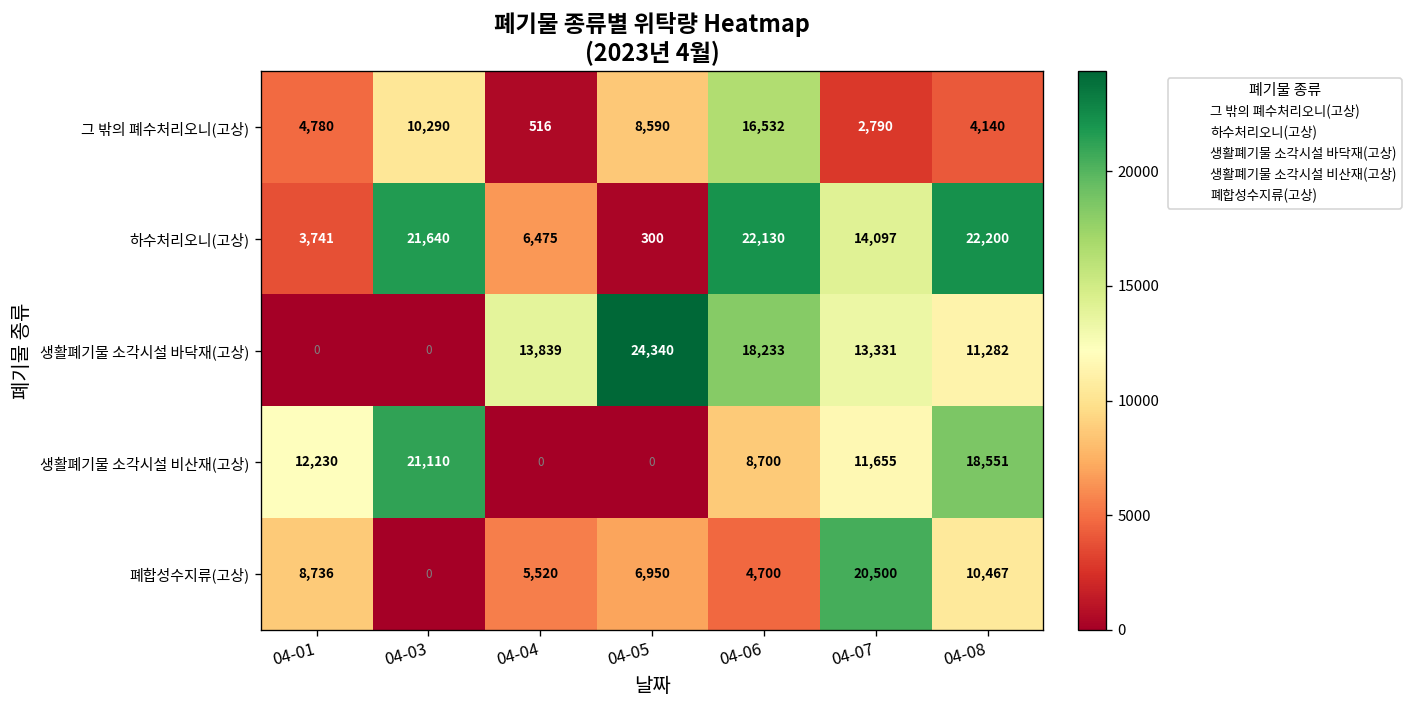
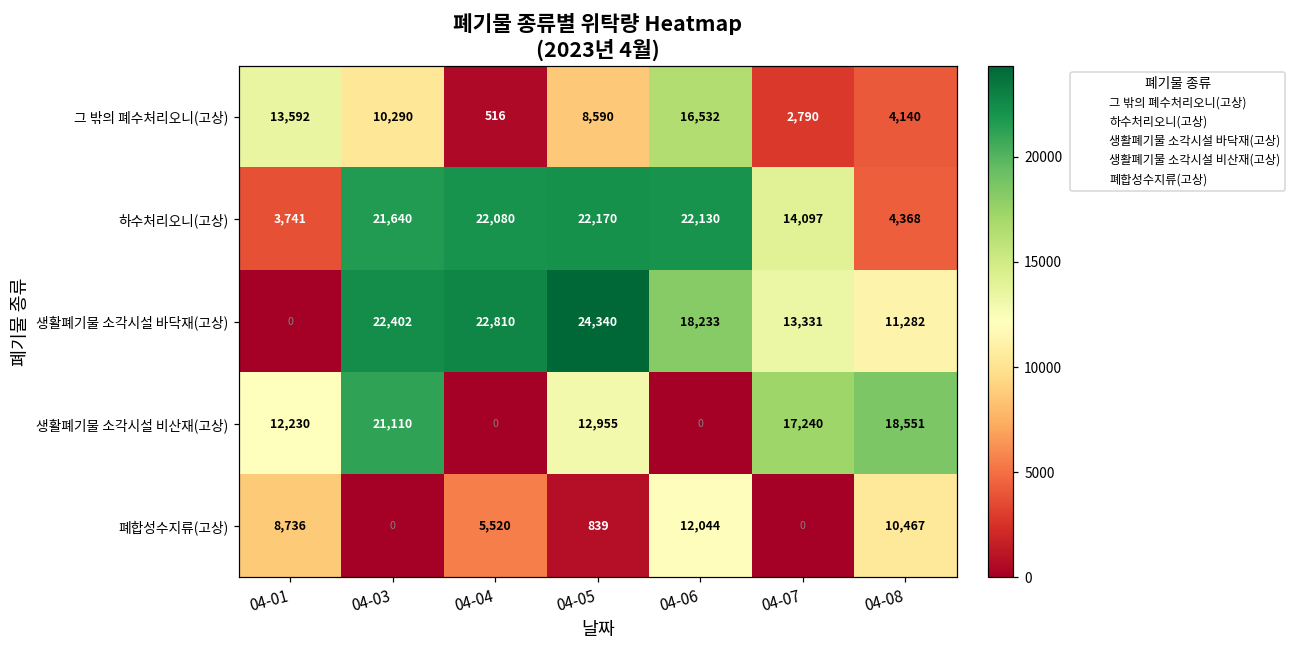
그 밖의 폐수처리오니(고상), 04-01: 4,780 -> 13,592
하수처리오니(고상), 04-04: 6,475 -> 22,080
하수처리오니(고상), 04-05: 300 -> 22,170
하수처리오니(고상), 04-08: 22,200 -> 4,368
생활폐기물 소각시설 바닥재(고상), 04-03: 0 -> 22,402
생활폐기물 소각시설 바닥재(고상), 04-04: 13,839 -> 22,810
생활폐기물 소각시설 비산재(고상), 04-05: 0 -> 12,955
생활폐기물 소각시설 비산재(고상), 04-06: 8,700 -> 0
생활폐기물 소각시설 비산재(고상), 04-07: 11,655 -> 17,240
폐합성수지류(고상), 04-05: 6,950 -> 839
폐합성수지류(고상), 04-06: 4,700 -> 12,044
폐합성수지류(고상), 04-07: 20,500 -> 0
